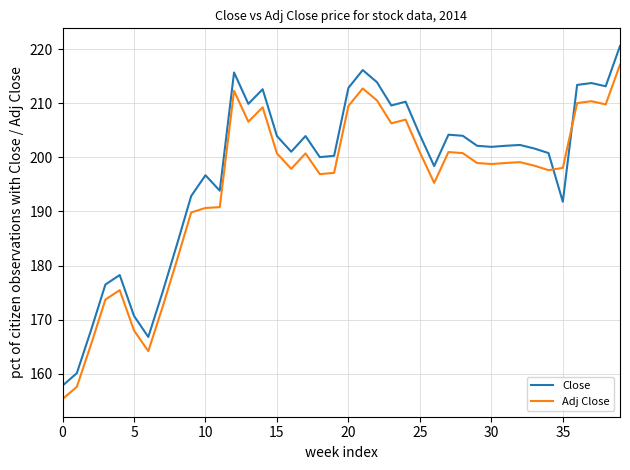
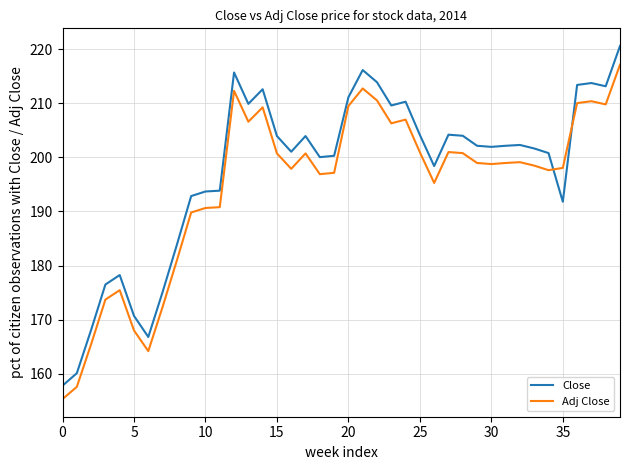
Close, 10: 197 -> 194
Close, 20: 213 -> 211
